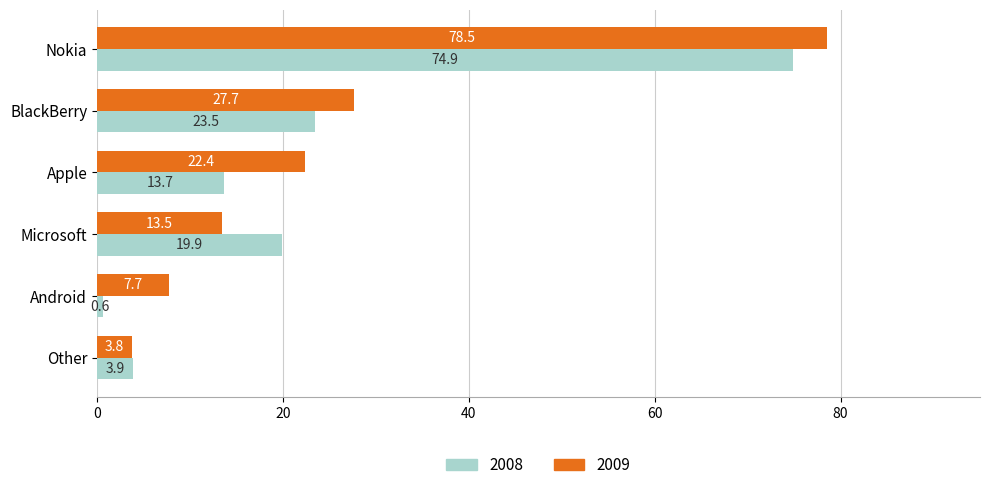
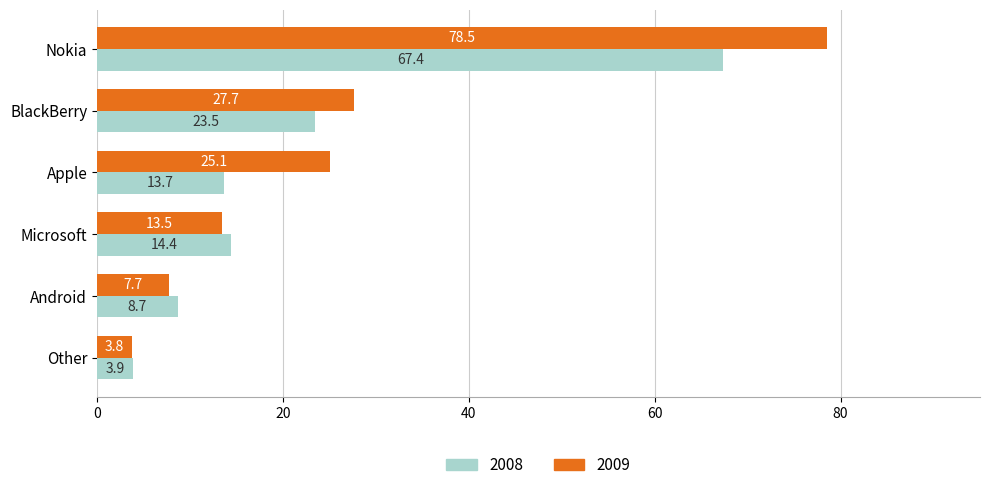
2008, Nokia: 74.9 -> 67.4
2009, Apple: 22.4 -> 25.1
2008, Microsoft: 19.9 -> 14.4
2008, Android: 0.6 -> 8.7
